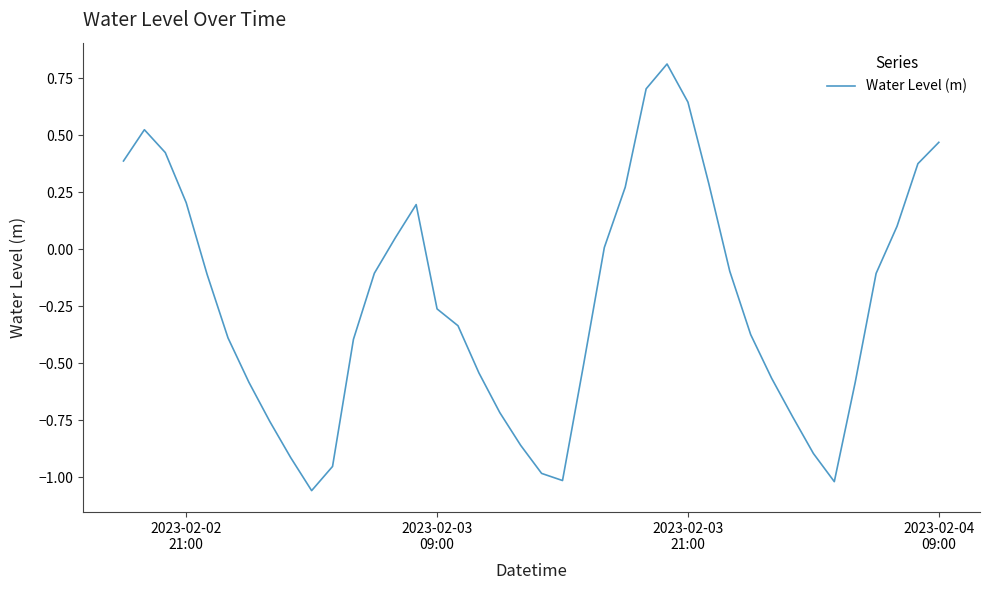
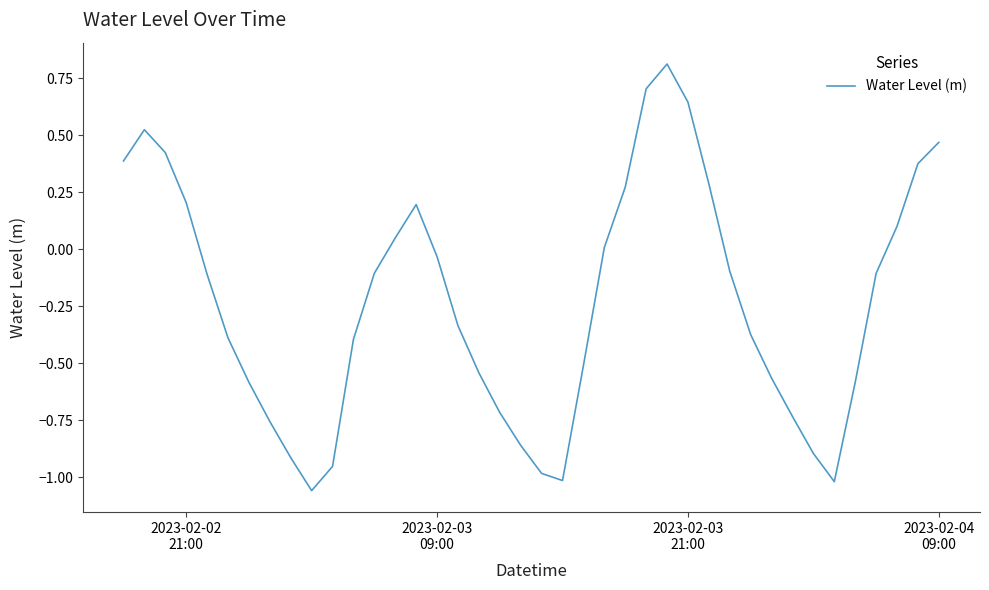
2023-02-03 09:00: -0.26 -> -0.03
